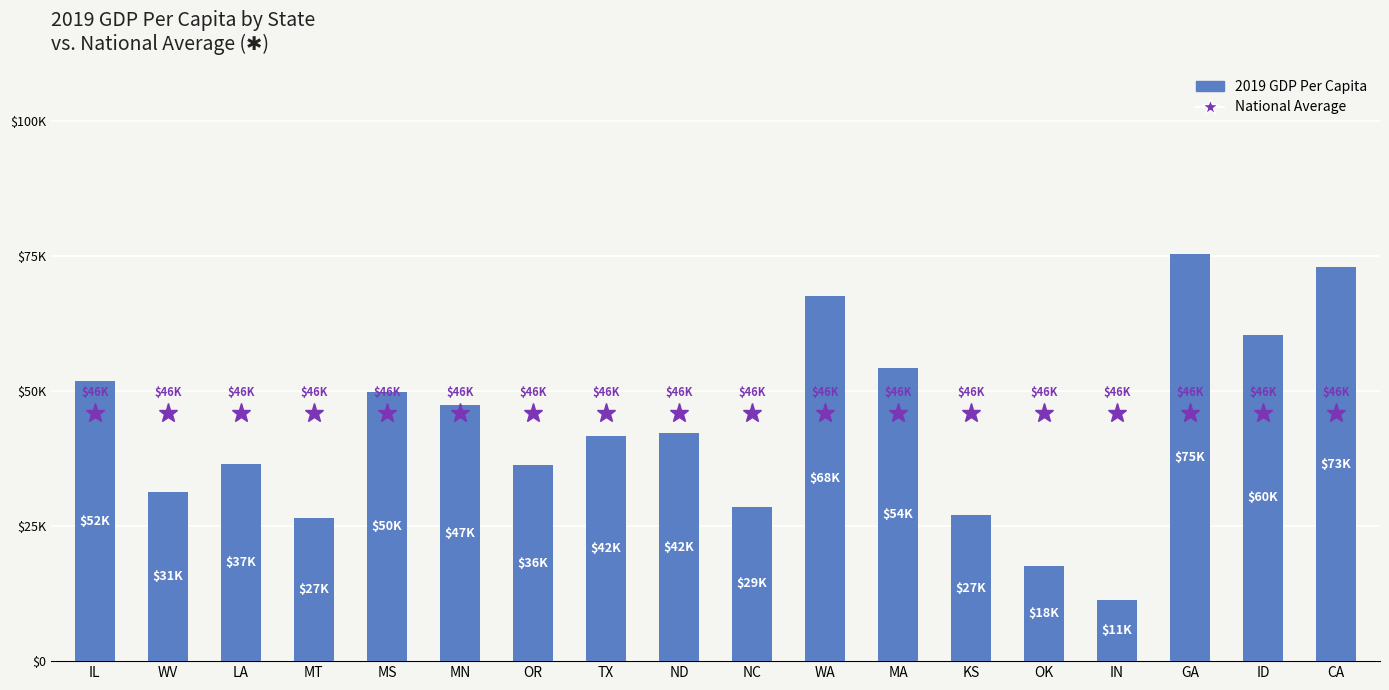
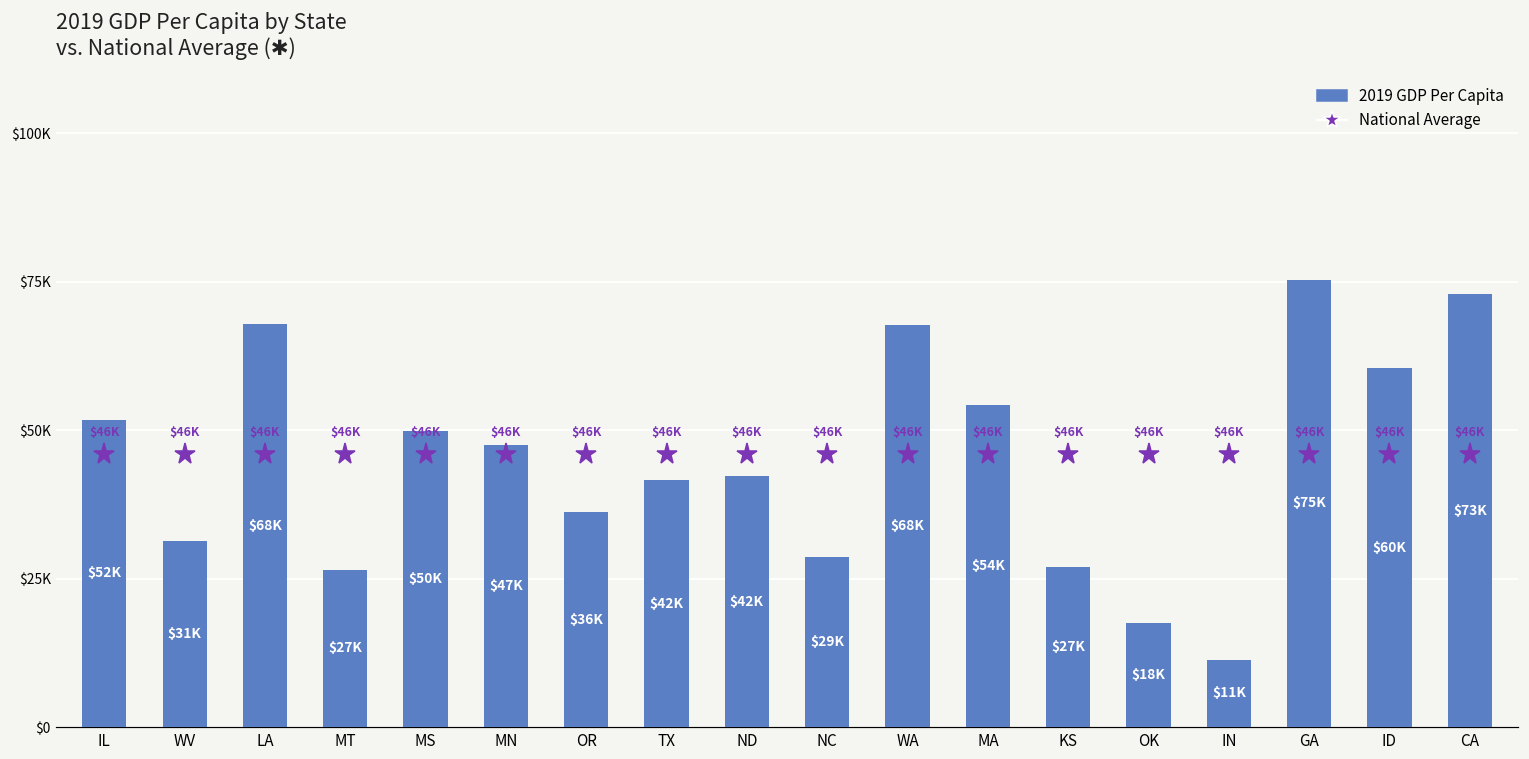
2019 GDP Per Capita, LA: $37K -> $68K
